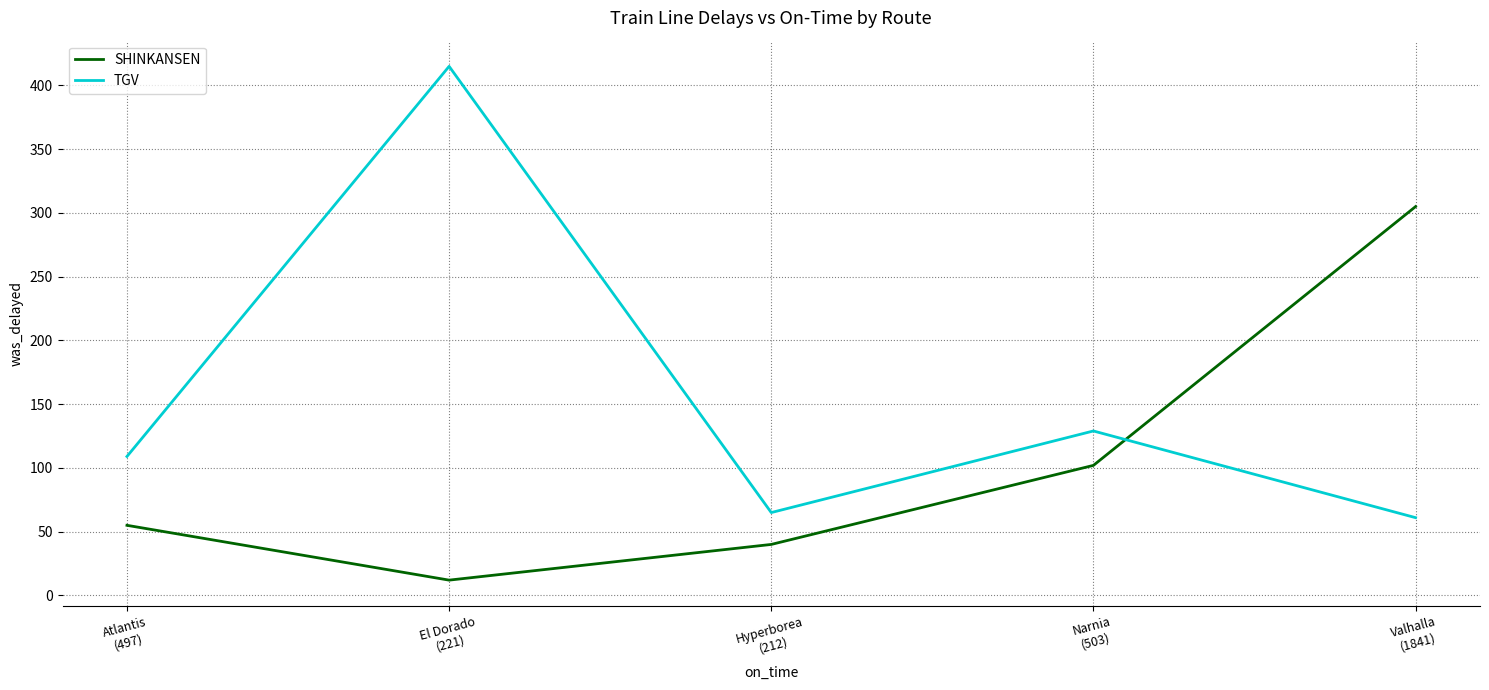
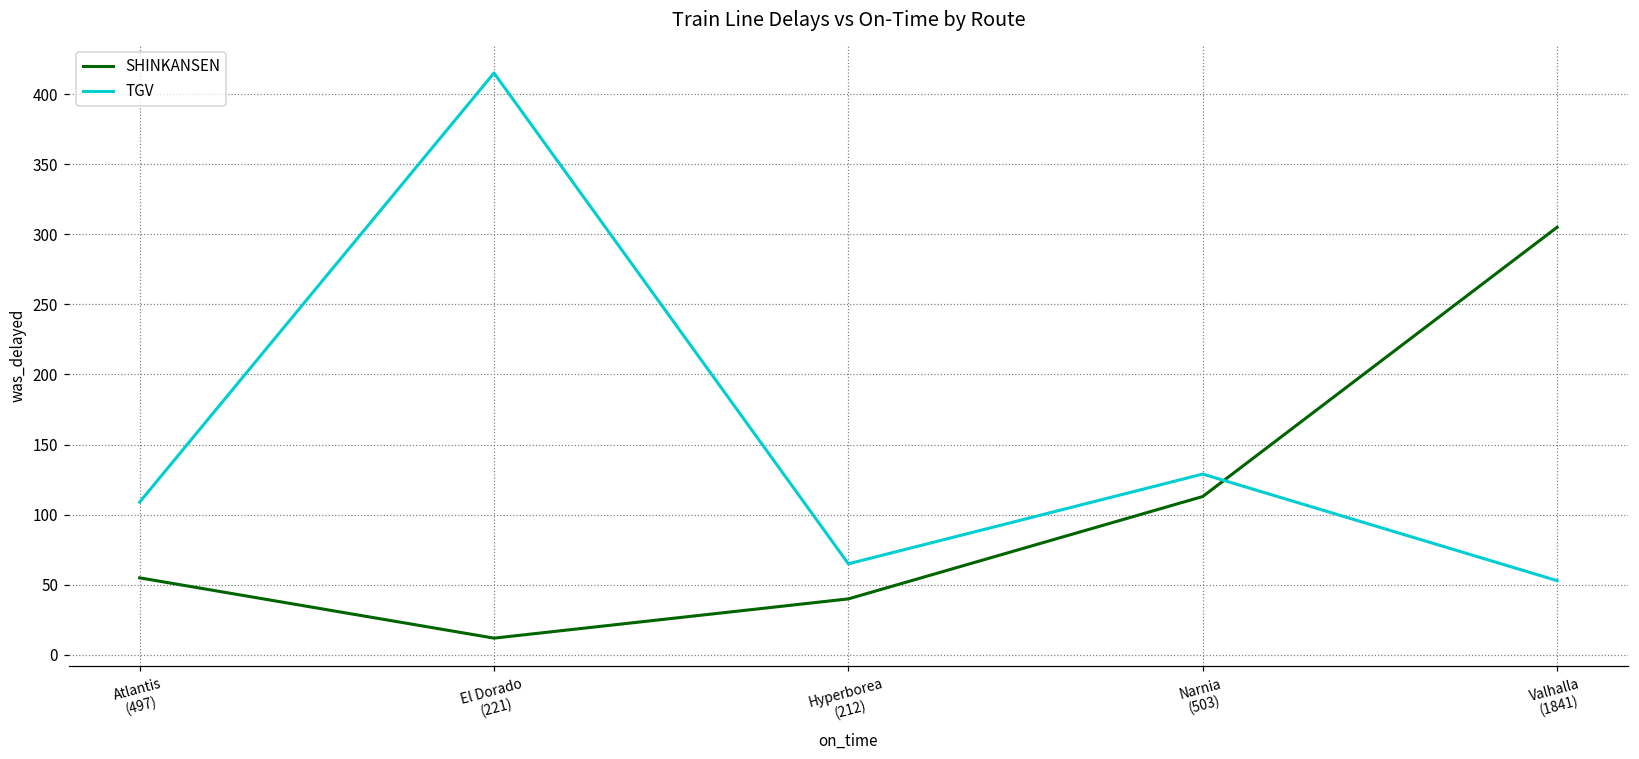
SHINKANSEN, Narnia (503): 102 -> 113
TGV, Valhalla (1841): 61 -> 53
